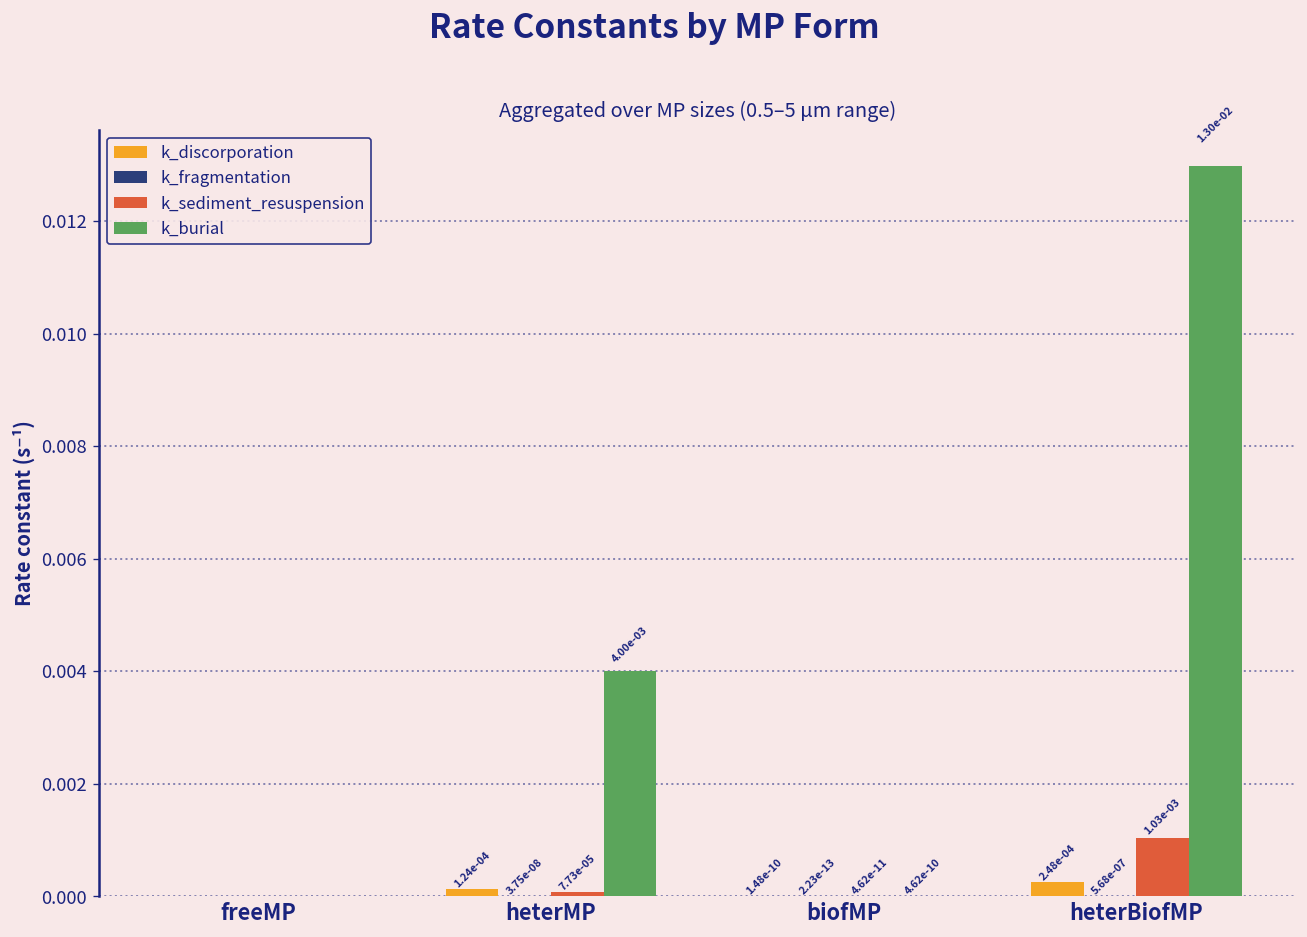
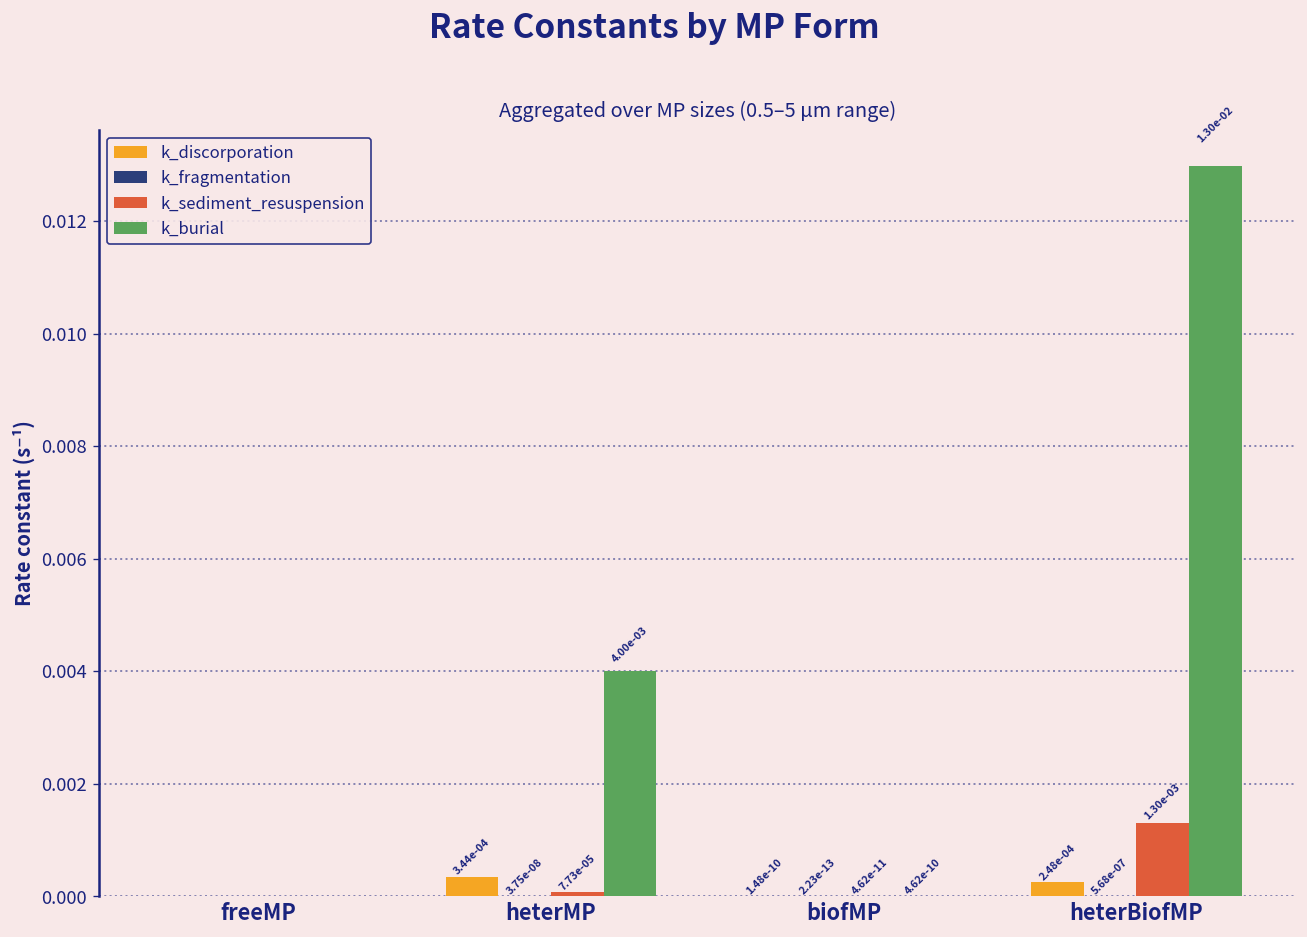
k_discorporation, heterMP: 1.24e-04 -> 3.44e-04
k_sediment_resuspension, heterBiofMP: 1.03e-03 -> 1.30e-03
